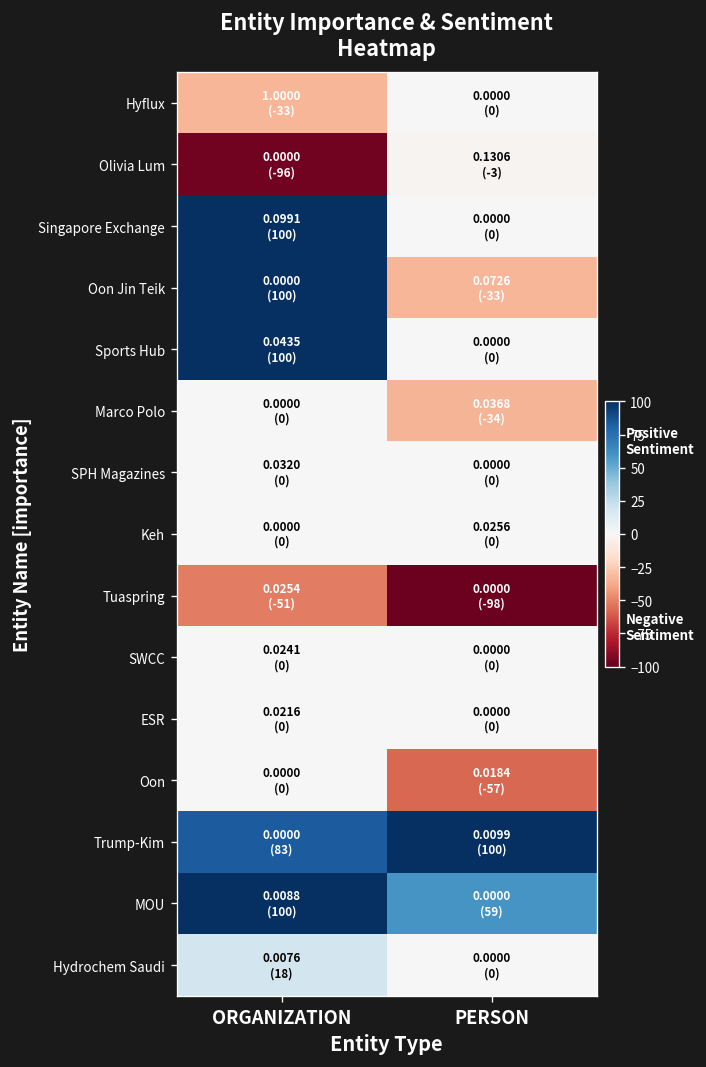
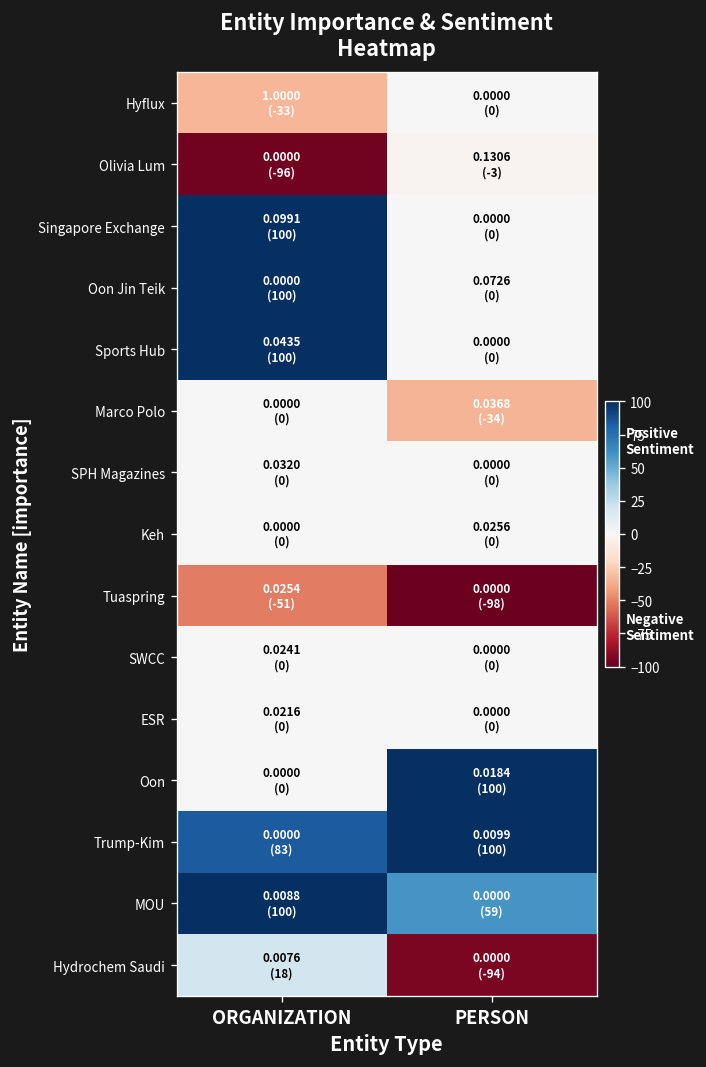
Oon Jin Teik, PERSON: (-33) -> (0)
Oon, PERSON: (-57) -> (100)
Hydrochem Saudi, PERSON: (0) -> (-94)
